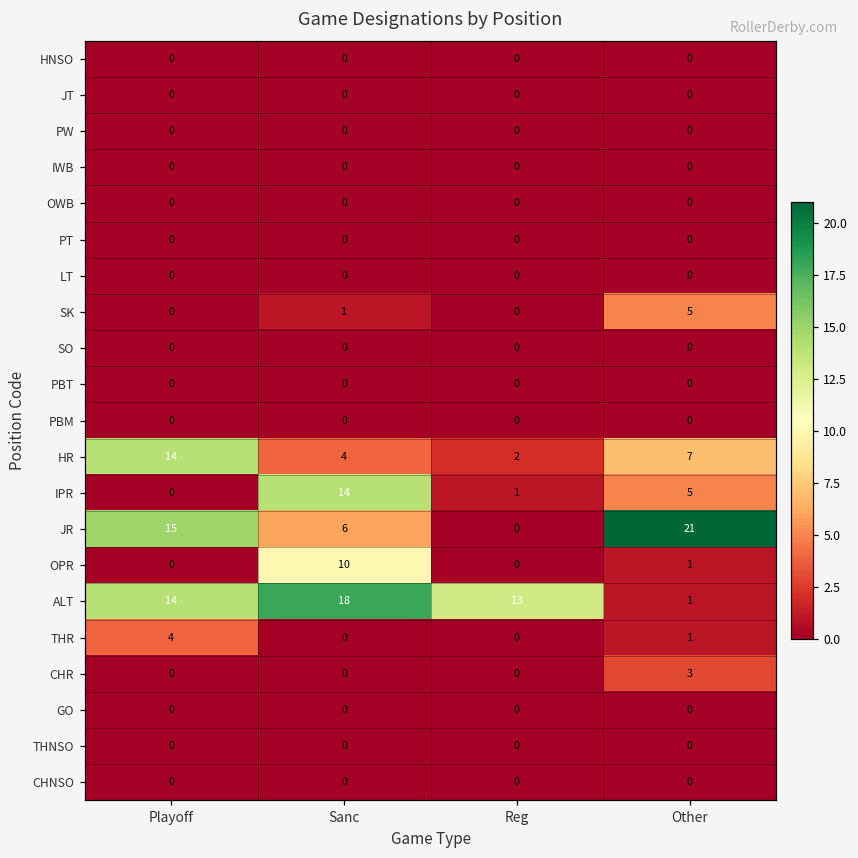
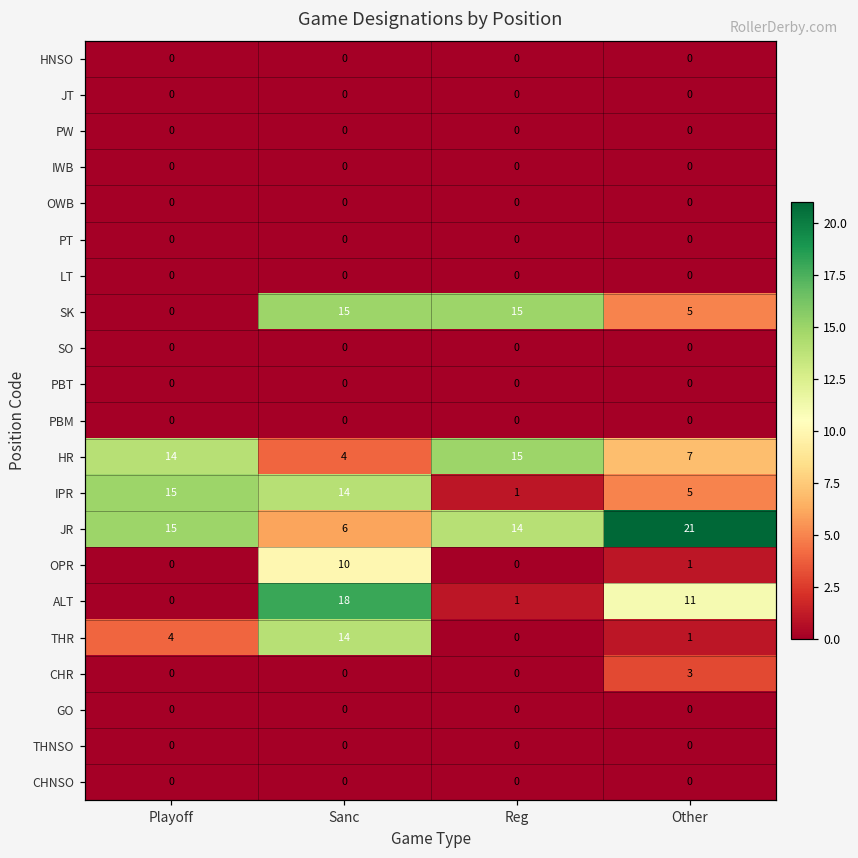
SK, Sanc: 1 -> 15
SK, Reg: 0 -> 15
HR, Reg: 2 -> 15
IPR, Playoff: 0 -> 15
JR, Reg: 0 -> 14
ALT, Playoff: 14 -> 0
ALT, Reg: 13 -> 1
ALT, Other: 1 -> 11
THR, Sanc: 0 -> 14
